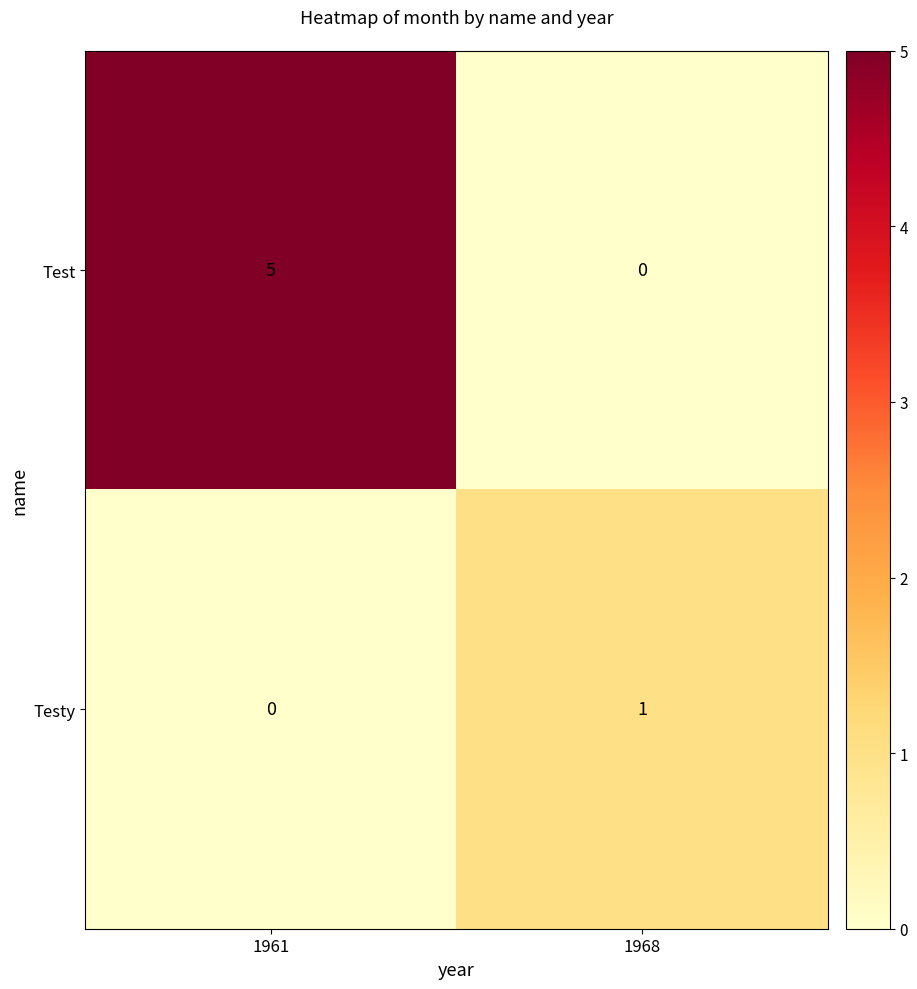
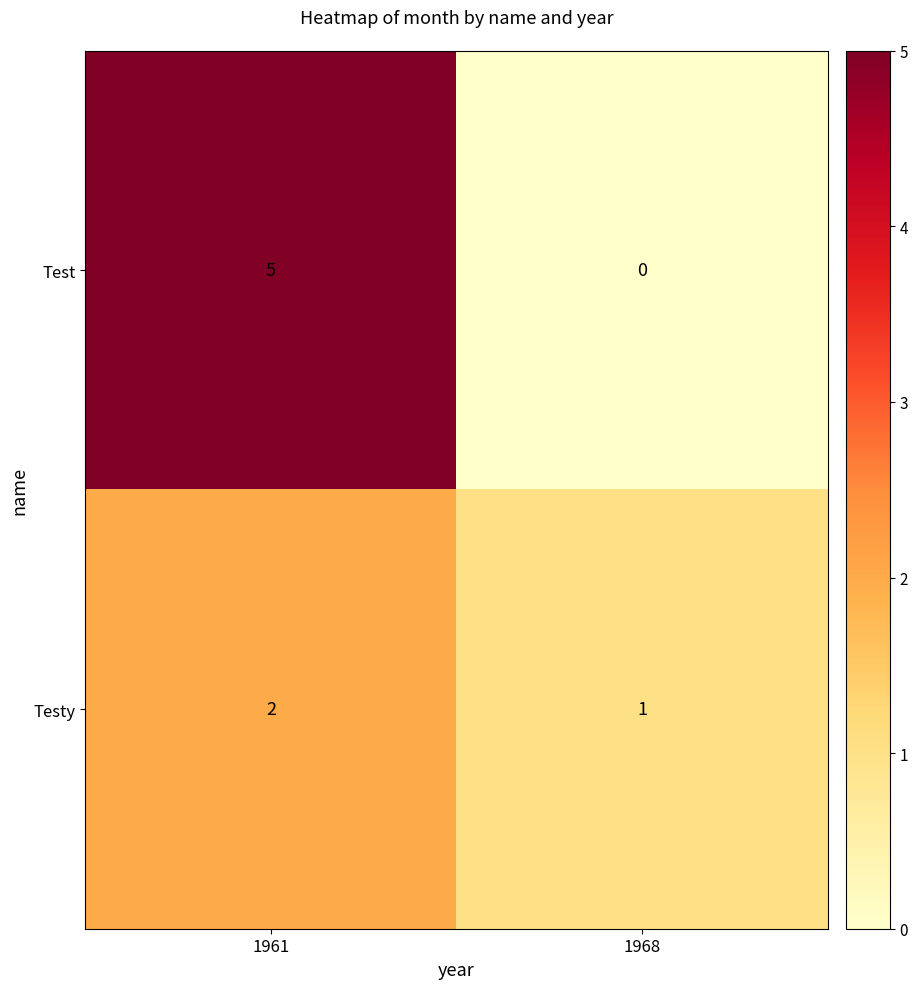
Testy, 1961: 0 -> 2
